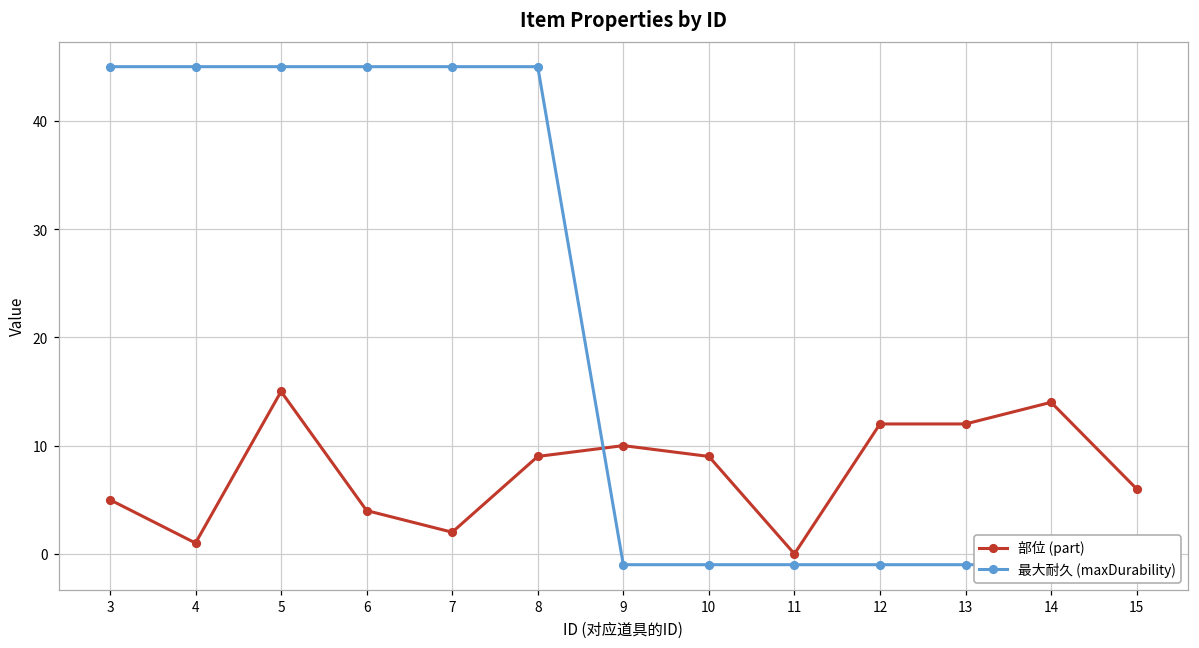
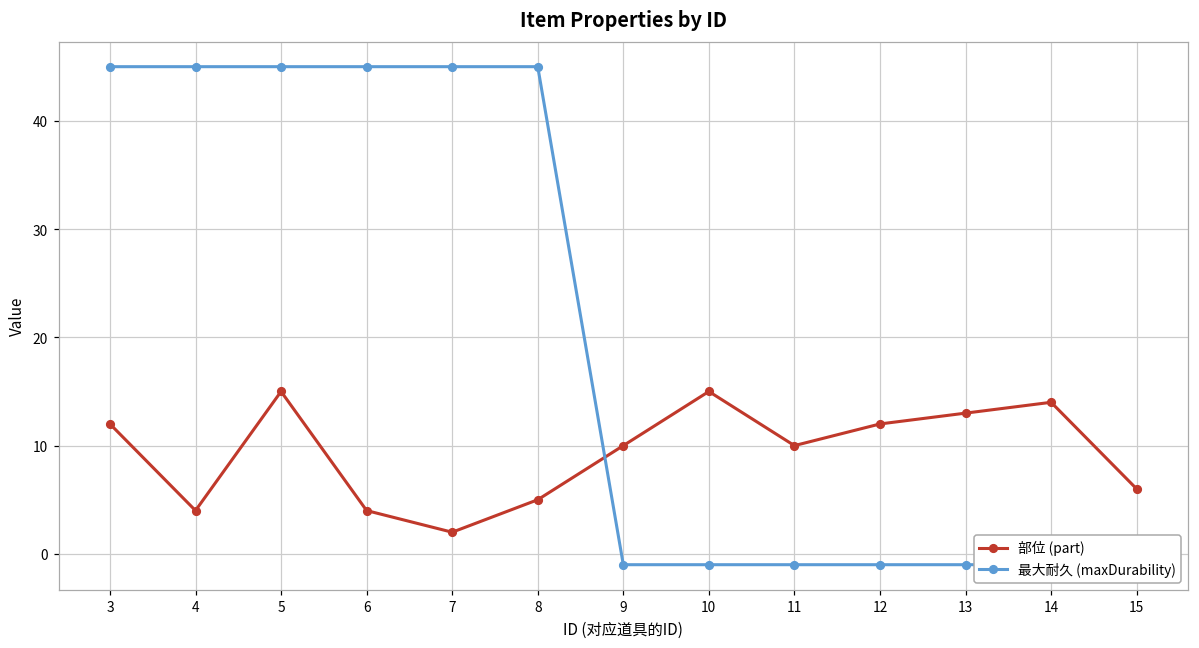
部位 (part), 3: 5 -> 12
部位 (part), 4: 1 -> 4
部位 (part), 8: 9 -> 5
部位 (part), 10: 9 -> 15
部位 (part), 11: 0 -> 10
部位 (part), 13: 12 -> 13
